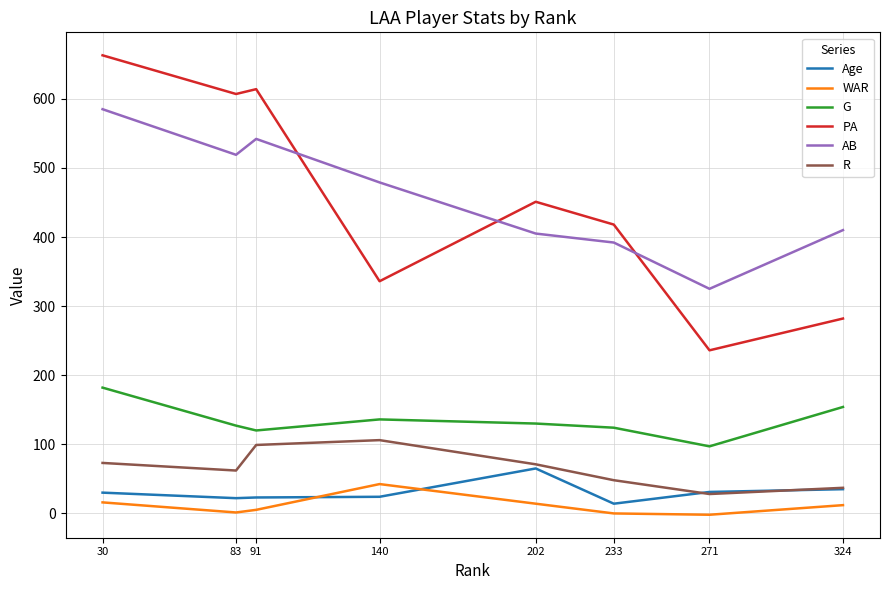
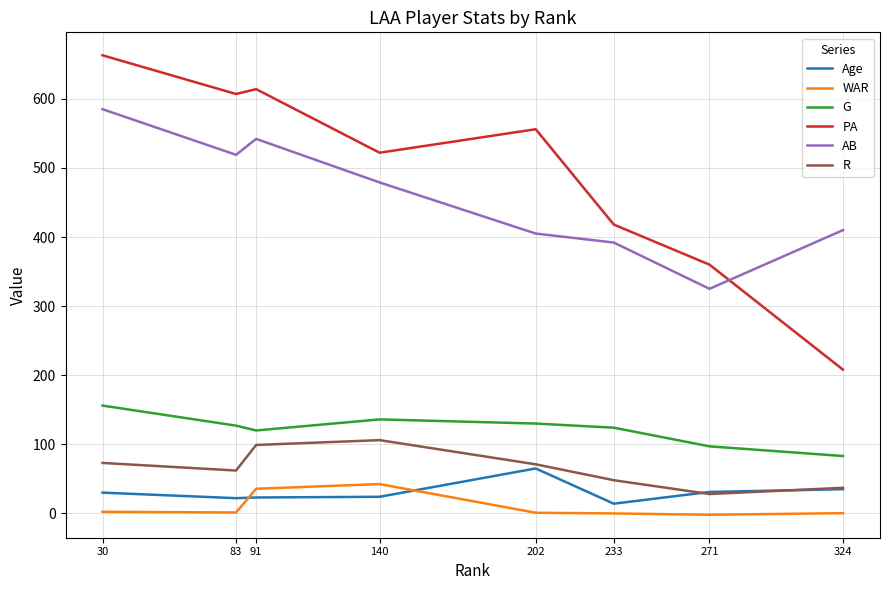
WAR, 30: 20 -> 0
G, 30: 180 -> 160
WAR, 91: 10 -> 40
PA, 140: 340 -> 520
WAR, 202: 10 -> 0
PA, 202: 450 -> 560
PA, 271: 240 -> 360
WAR, 324: 10 -> 0
G, 324: 150 -> 80
PA, 324: 280 -> 210
